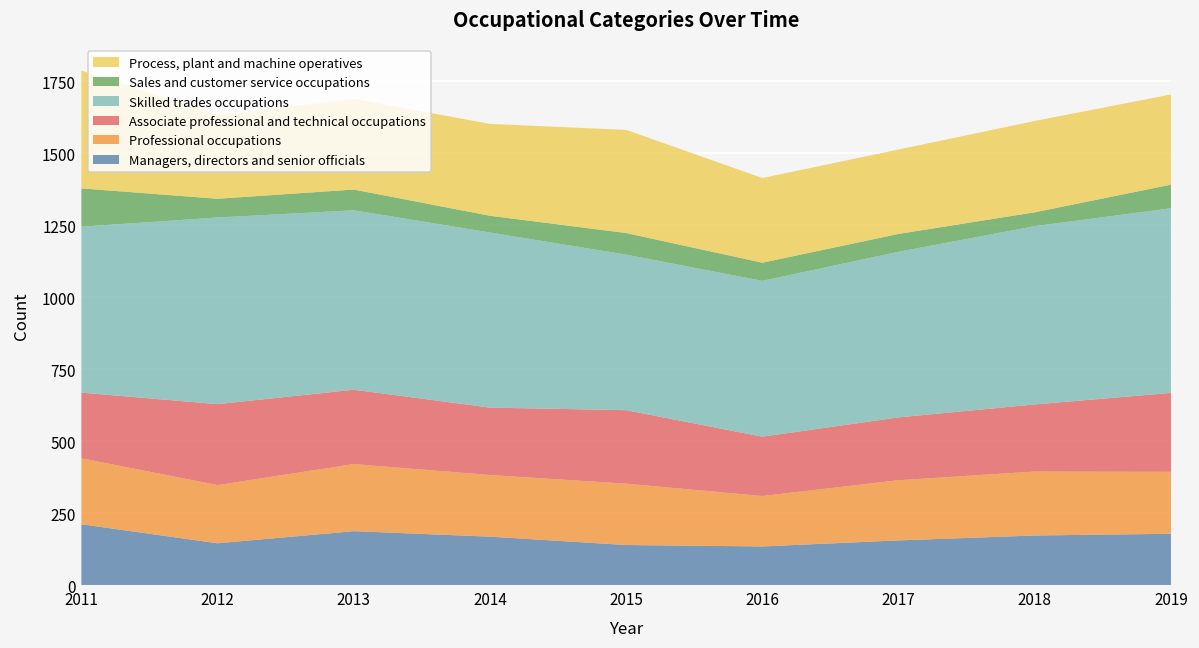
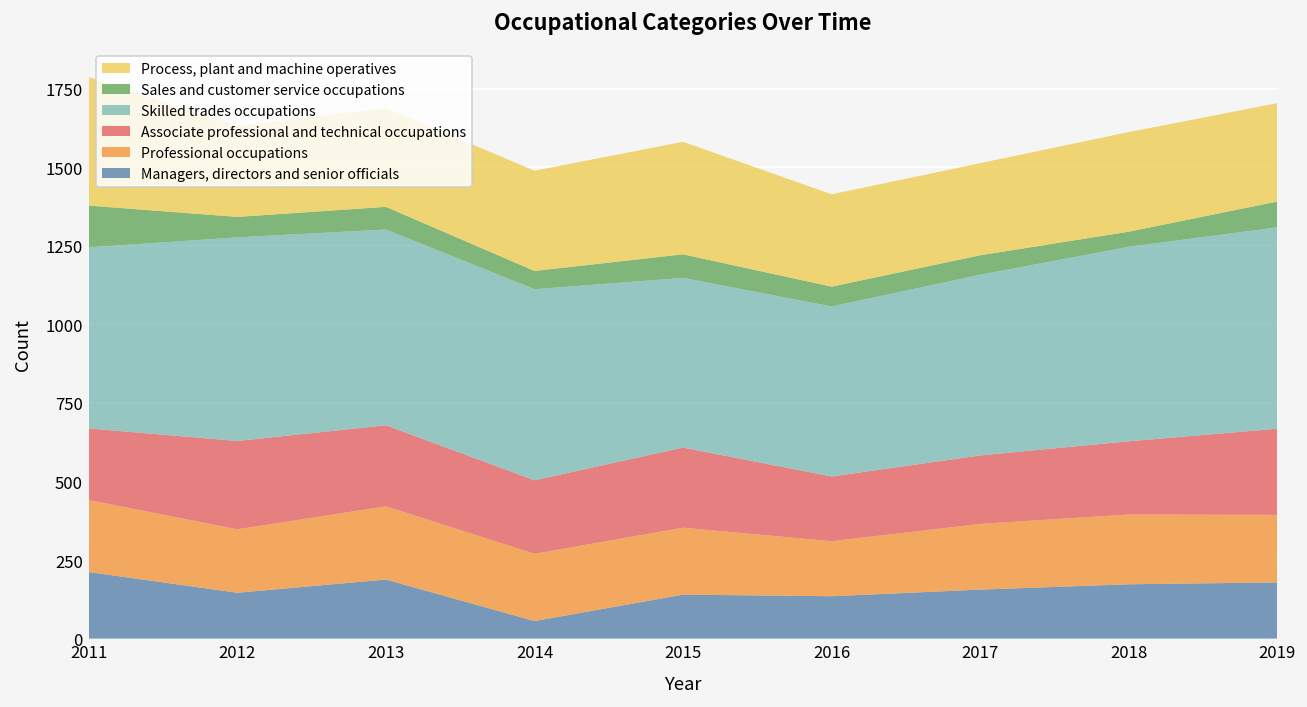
Managers, directors and senior officials, 2014: 170 -> 60
